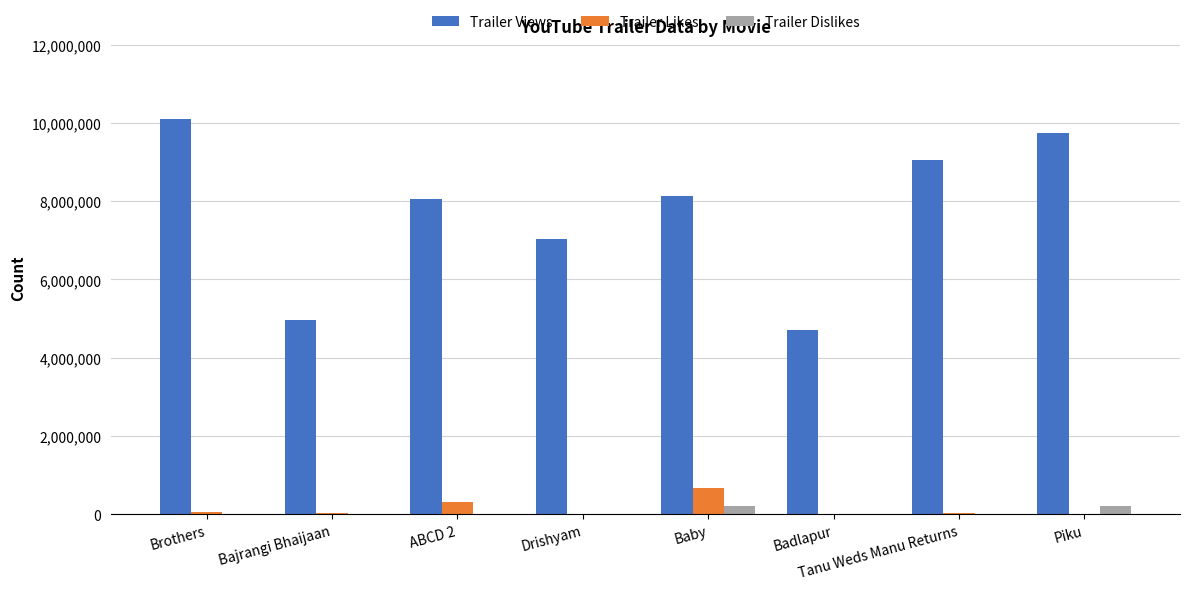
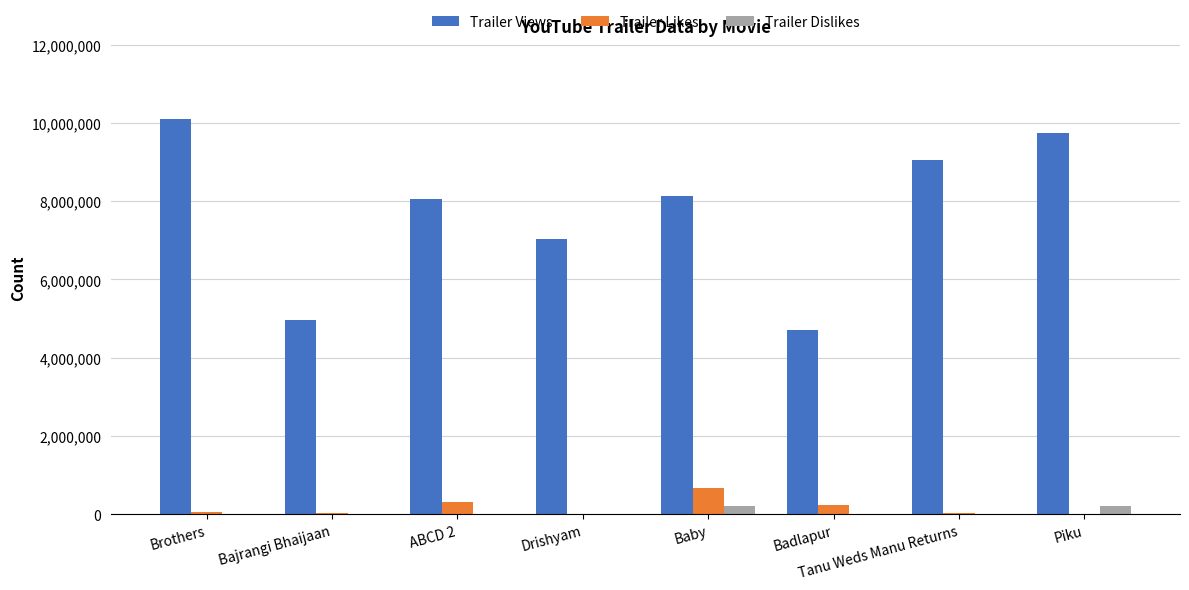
Trailer Likes, Badlapur: 0 -> 200,000
